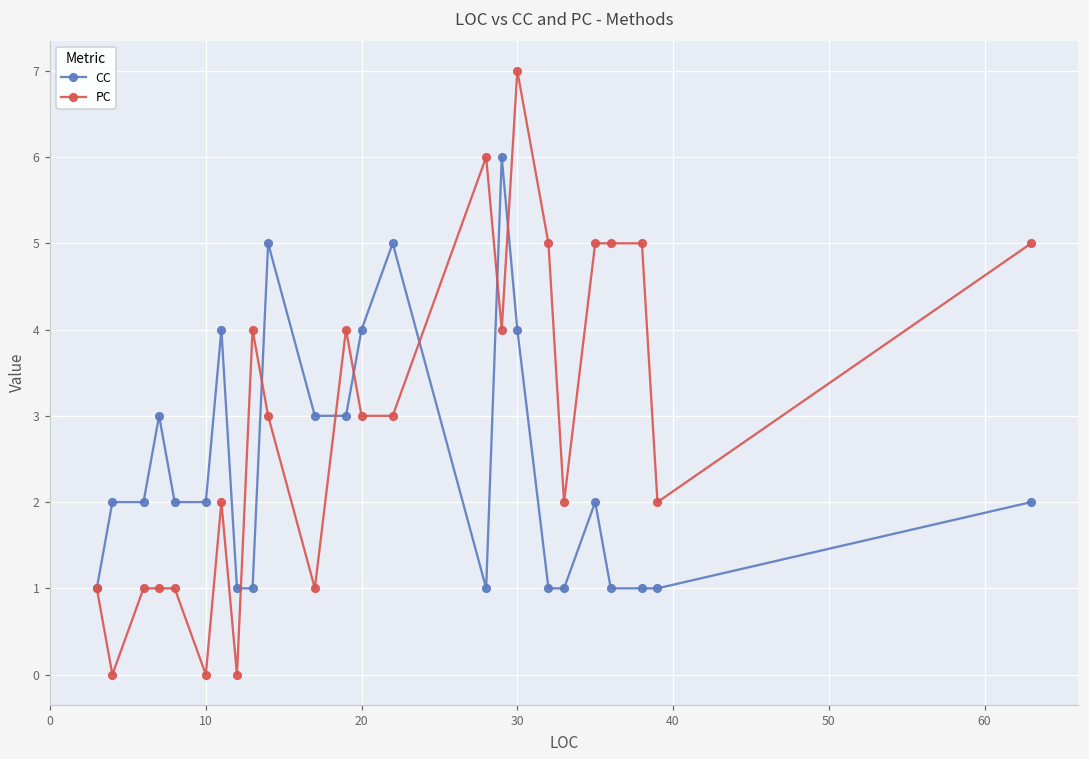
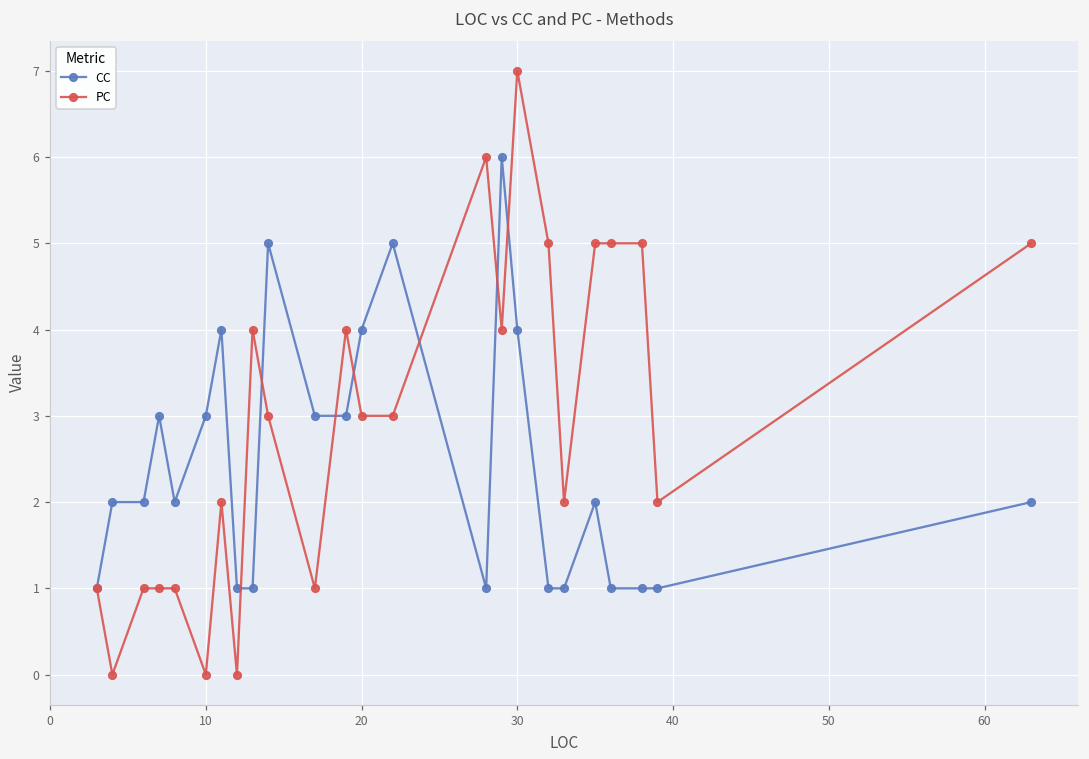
CC, 10: 2 -> 3
